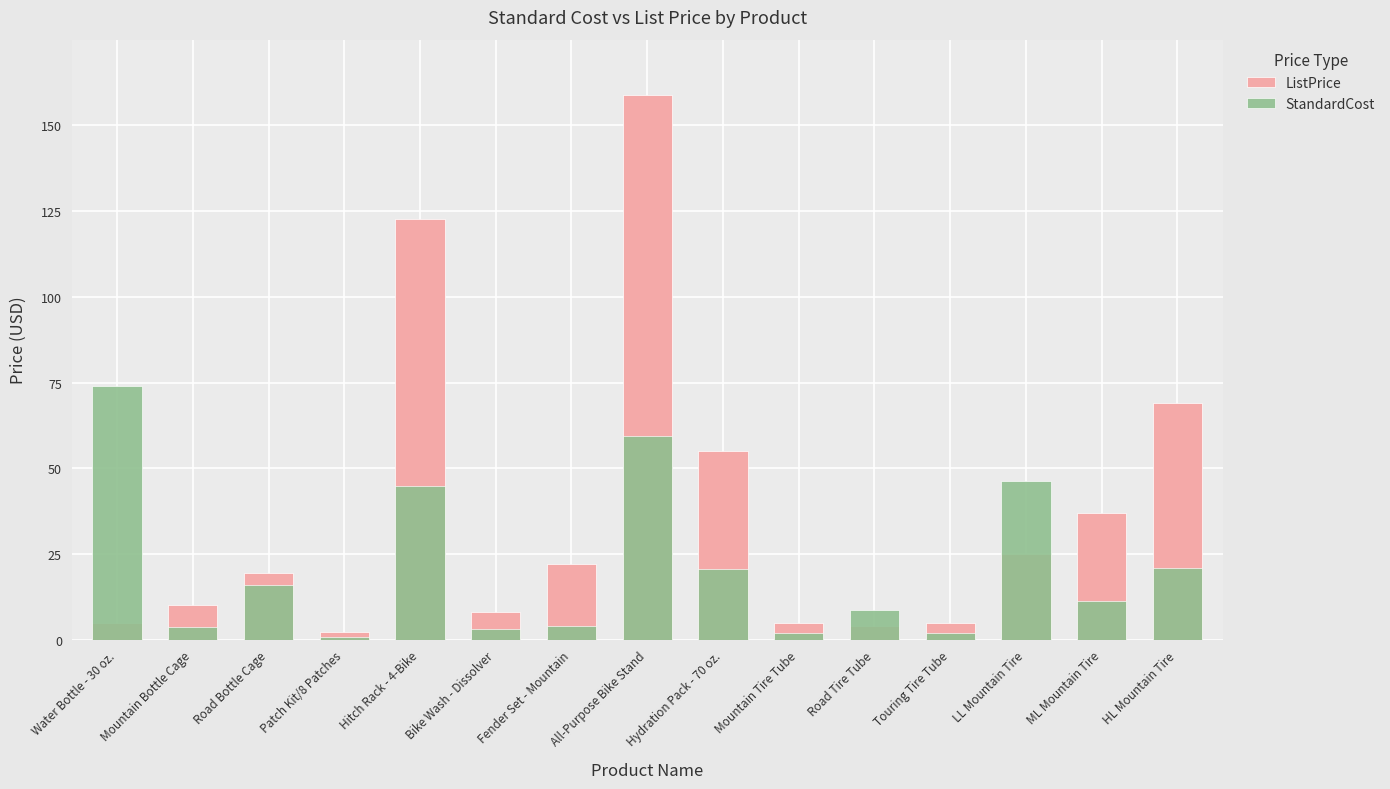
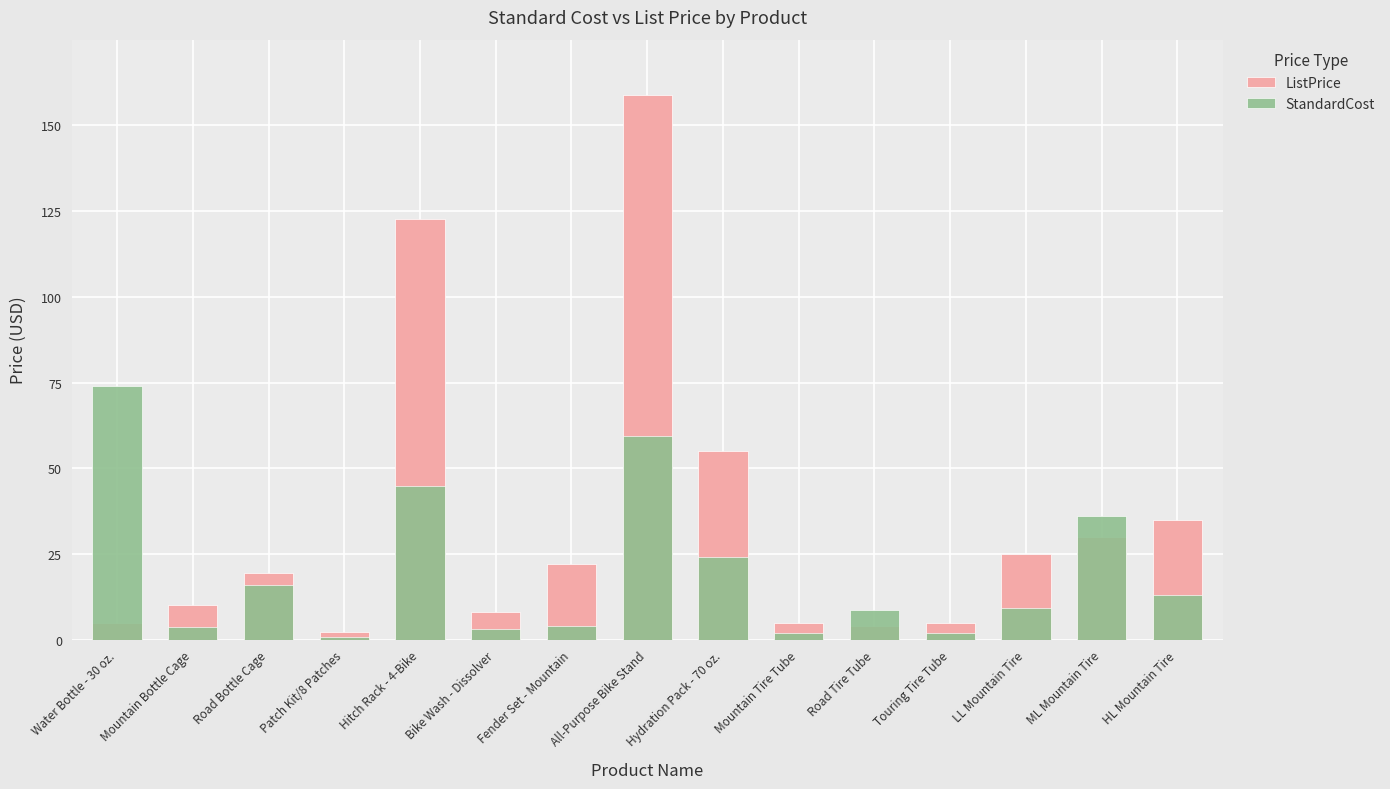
StandardCost, Hydration Pack - 70 oz.: 21 -> 24
StandardCost, LL Mountain Tire: 46 -> 9
ListPrice, ML Mountain Tire: 37 -> 30
StandardCost, ML Mountain Tire: 11 -> 36
ListPrice, HL Mountain Tire: 69 -> 35
StandardCost, HL Mountain Tire: 21 -> 13
